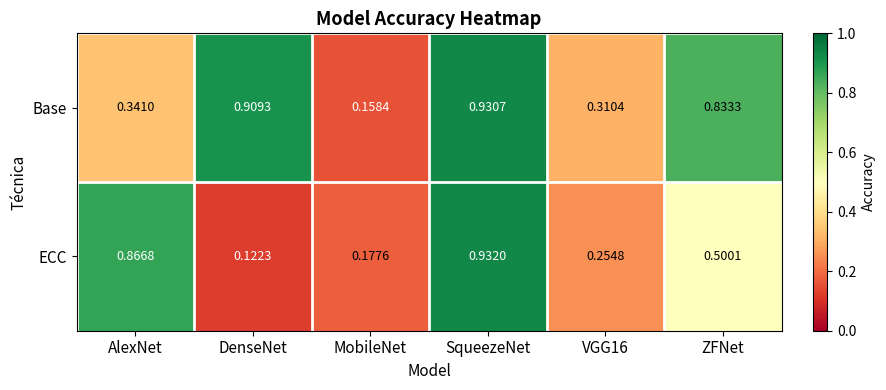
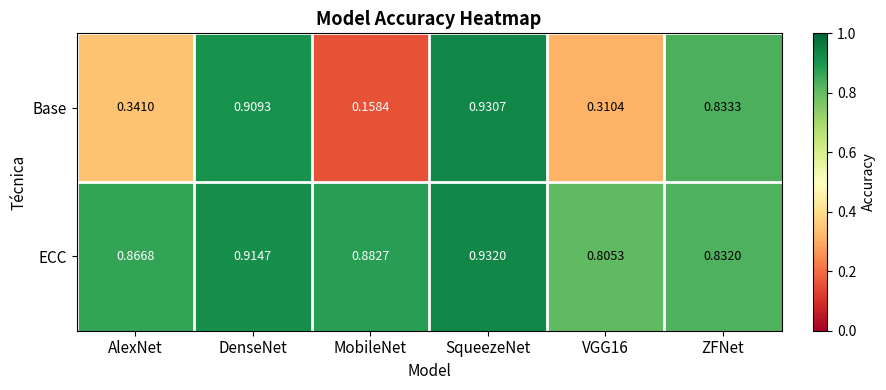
ECC, DenseNet: 0.1223 -> 0.9147
ECC, MobileNet: 0.1776 -> 0.8827
ECC, VGG16: 0.2548 -> 0.8053
ECC, ZFNet: 0.5001 -> 0.8320
